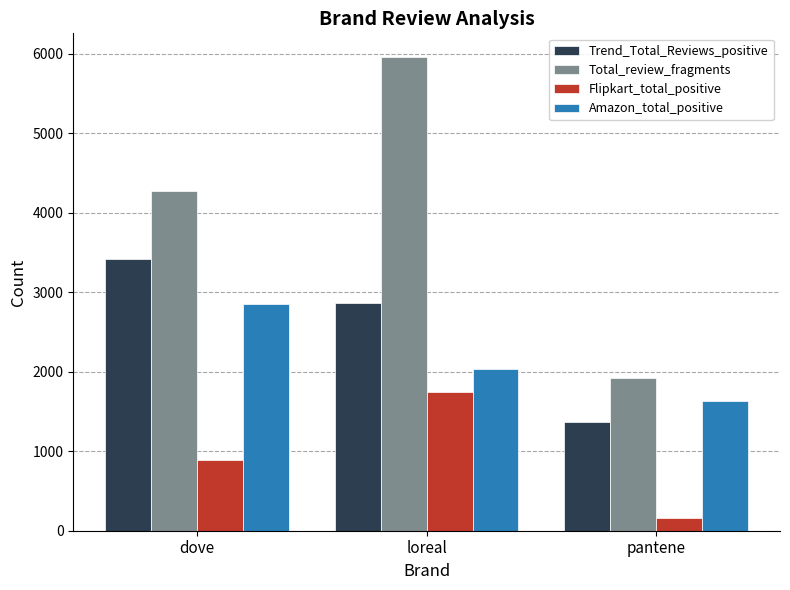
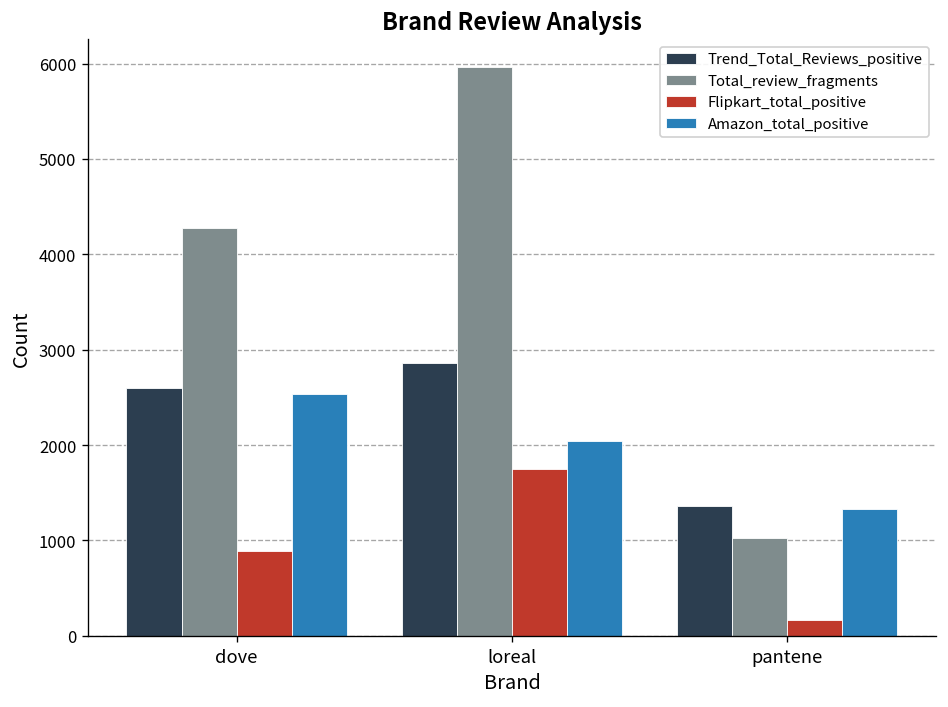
Trend_Total_Reviews_positive, dove: 3400 -> 2600
Amazon_total_positive, dove: 2800 -> 2500
Total_review_fragments, pantene: 1900 -> 1000
Amazon_total_positive, pantene: 1600 -> 1300
